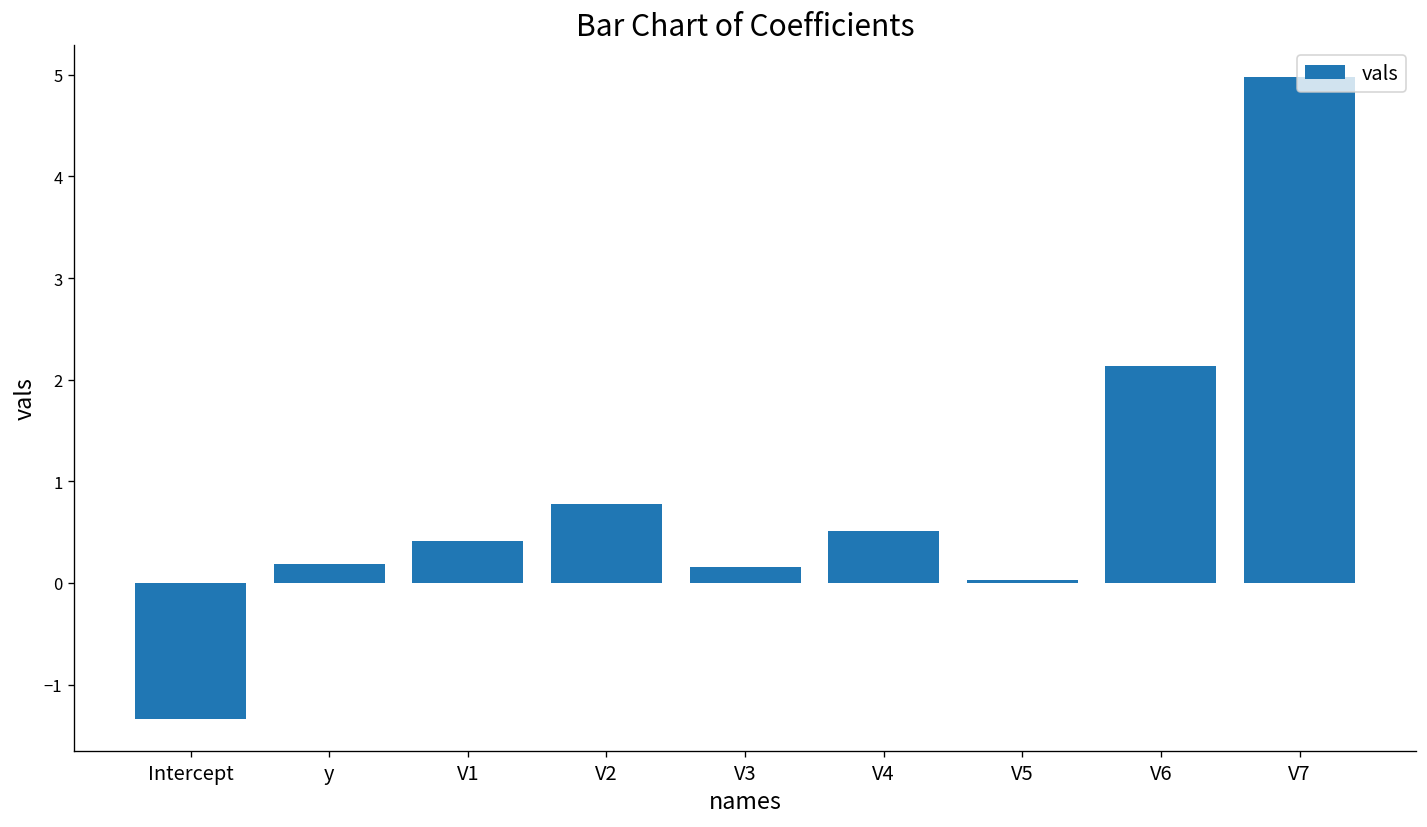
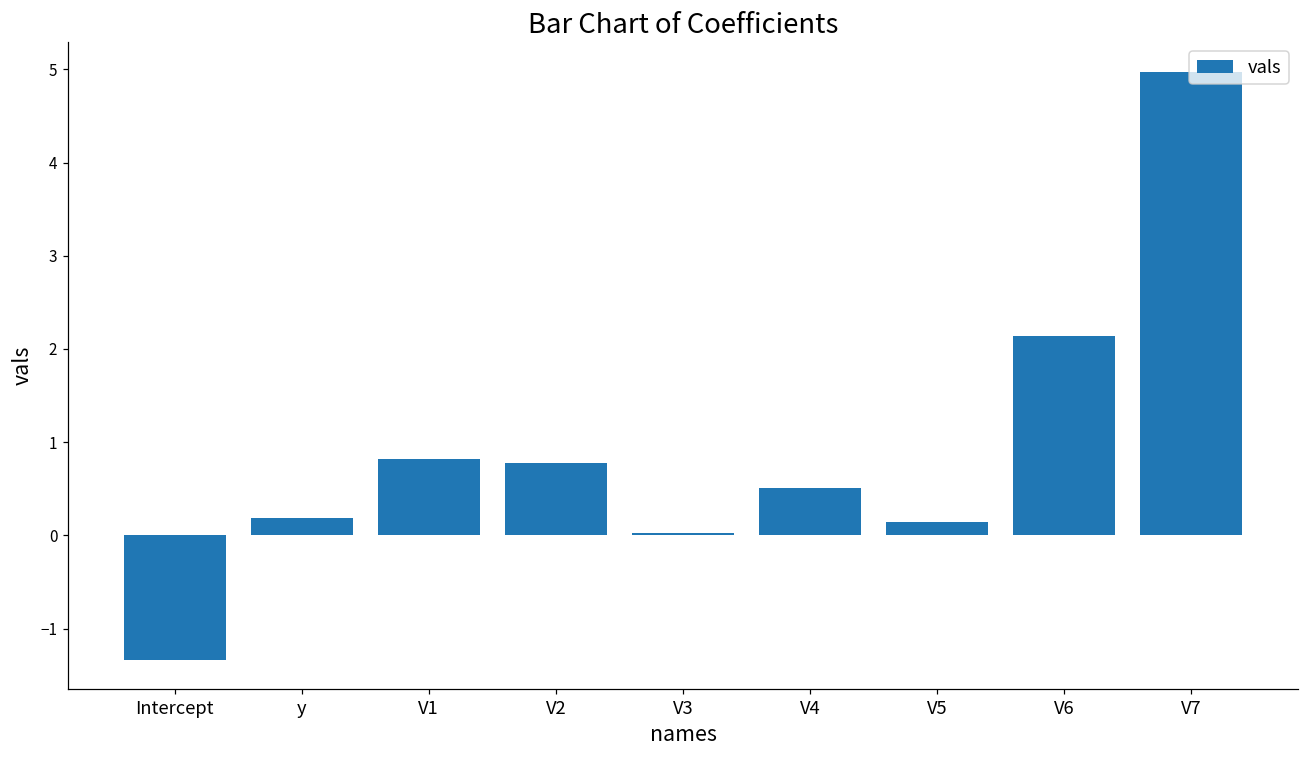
V1: 0.4 -> 0.8
V3: 0.2 -> 0.0
V5: 0.0 -> 0.1
